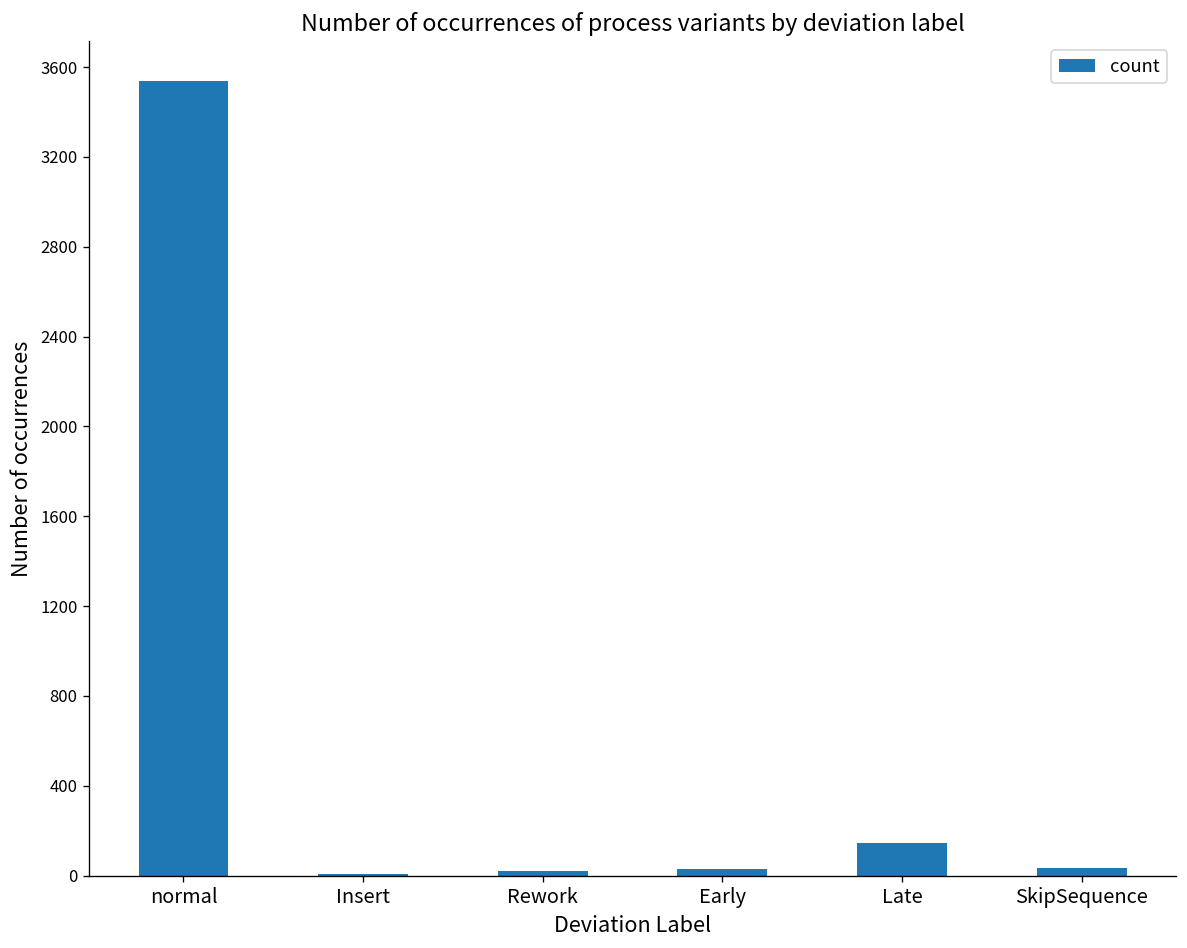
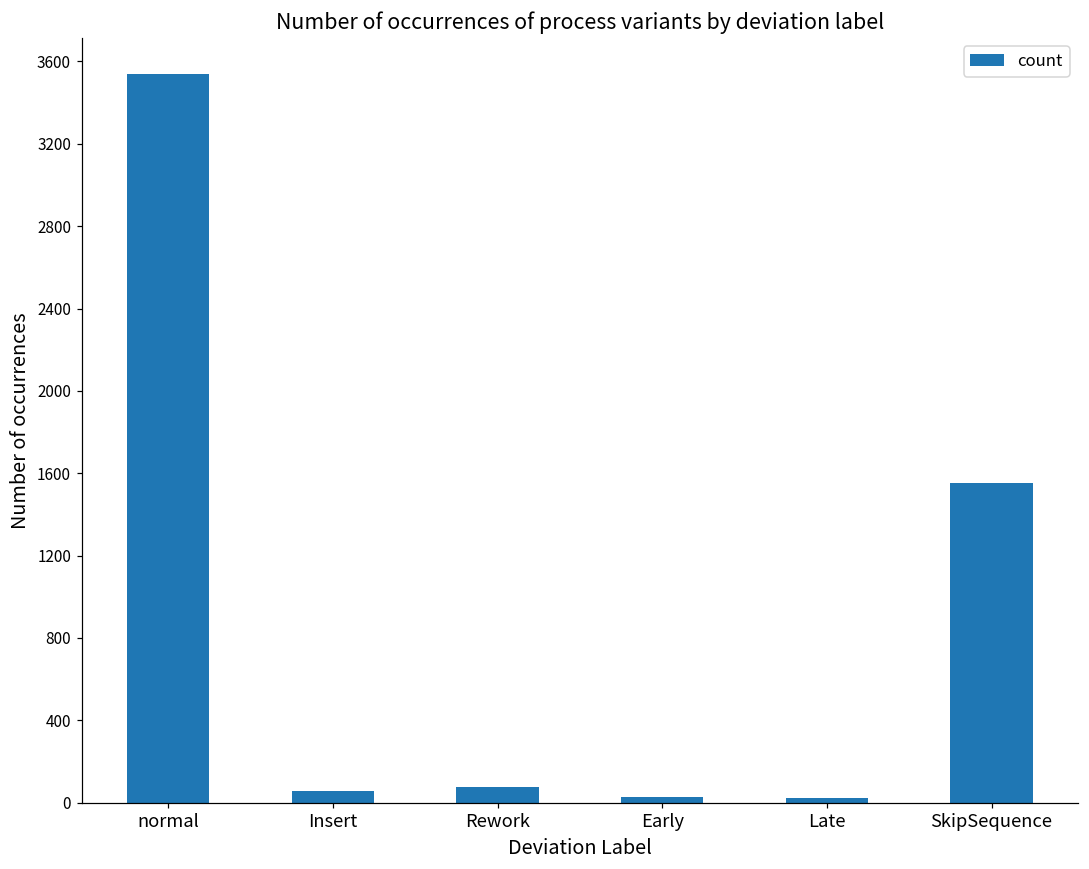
Insert: 10 -> 60
Rework: 20 -> 80
Late: 150 -> 20
SkipSequence: 30 -> 1550
